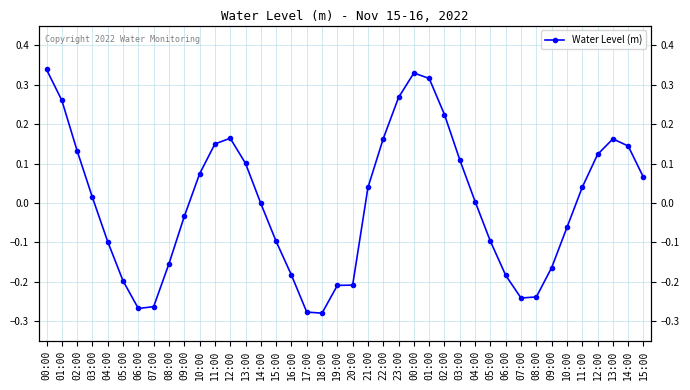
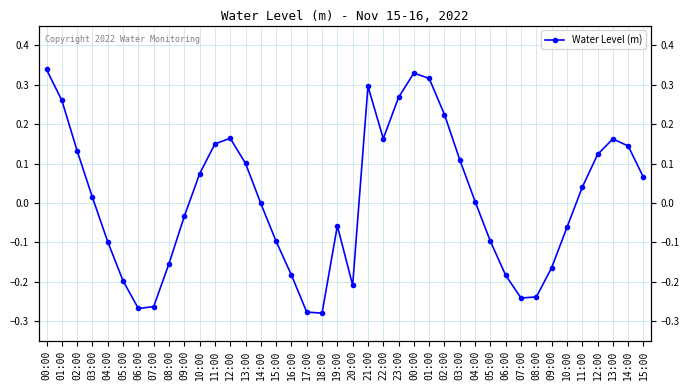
19:00: -0.21 -> -0.06
21:00: 0.04 -> 0.30
